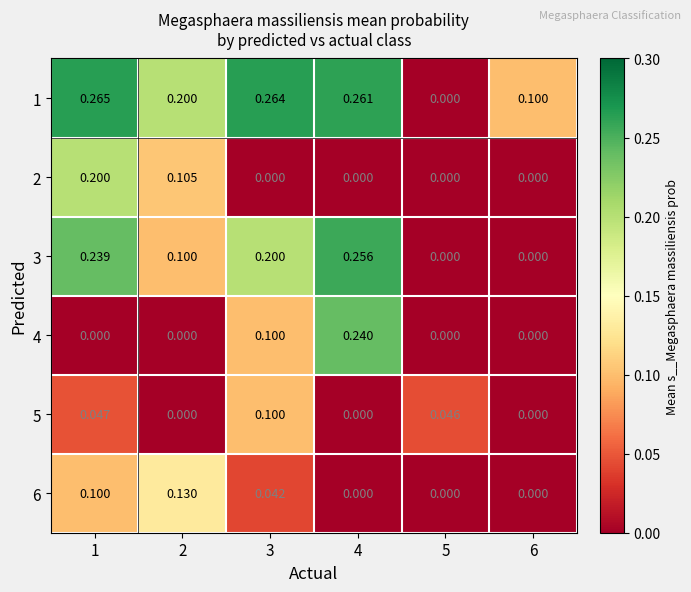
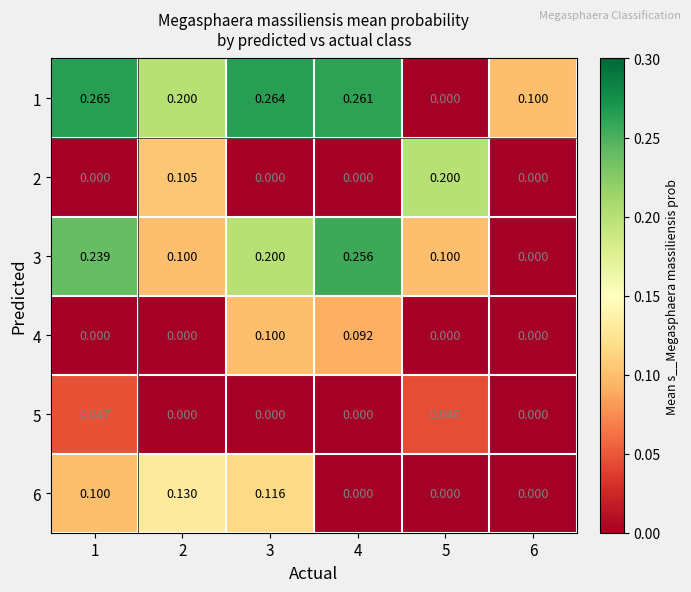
2, 1: 0.200 -> 0.000
2, 5: 0.000 -> 0.200
3, 5: 0.000 -> 0.100
4, 4: 0.240 -> 0.092
5, 3: 0.100 -> 0.000
6, 3: 0.042 -> 0.116
